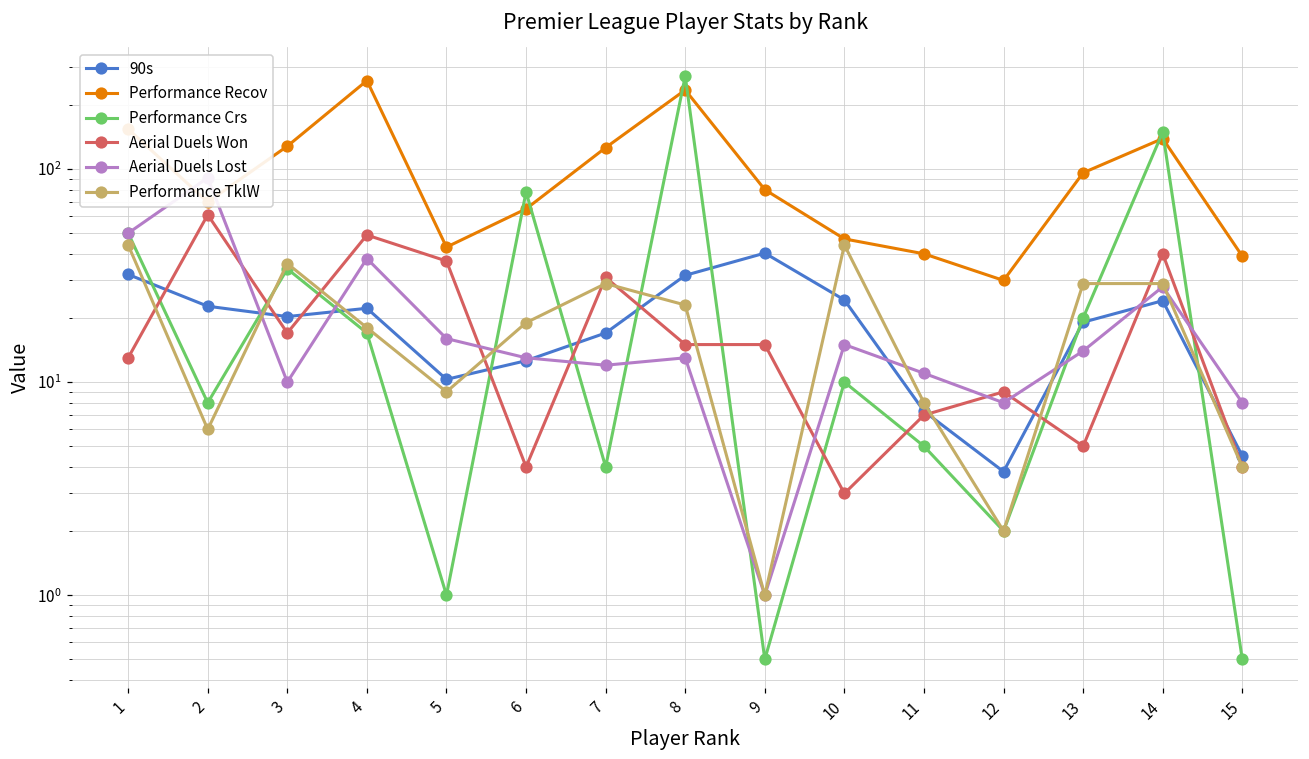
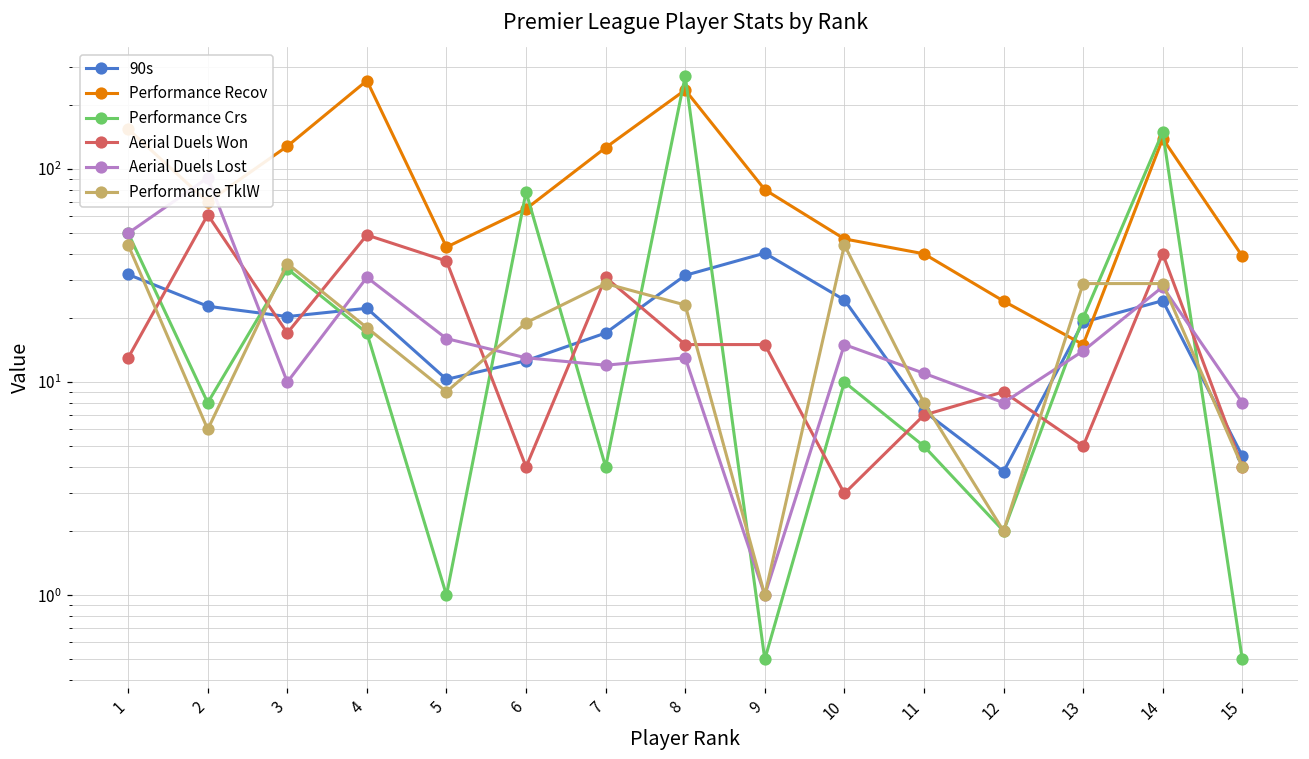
Aerial Duels Lost, 4: 38 -> 31
Performance Recov, 12: 30 -> 24
Performance Recov, 13: 100 -> 15
